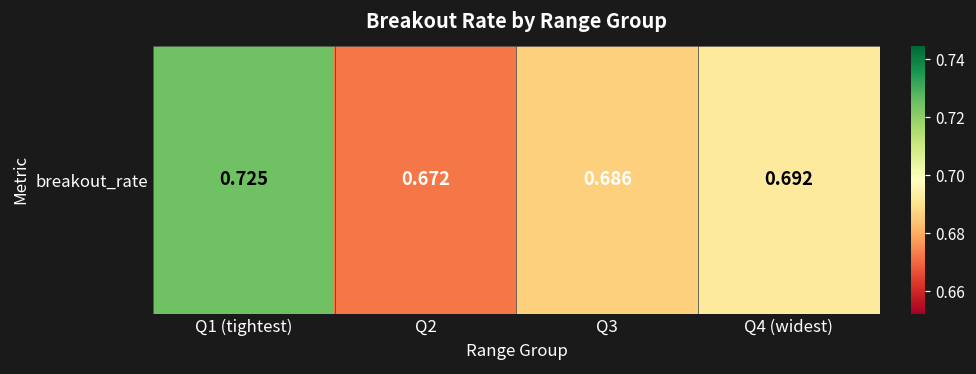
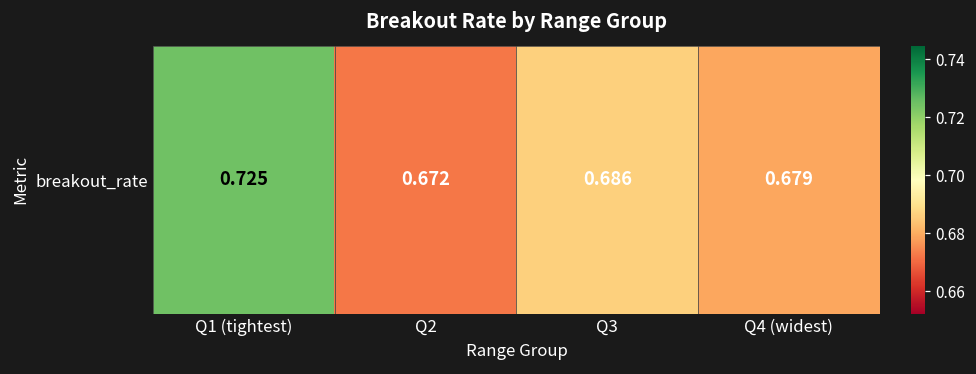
breakout_rate, Q4 (widest): 0.692 -> 0.679
